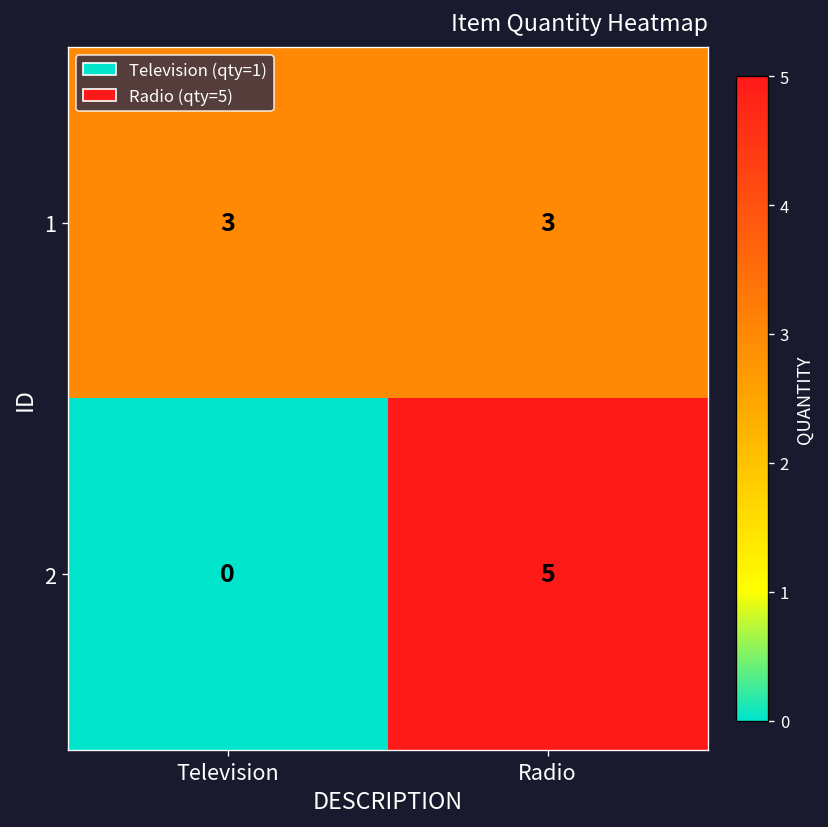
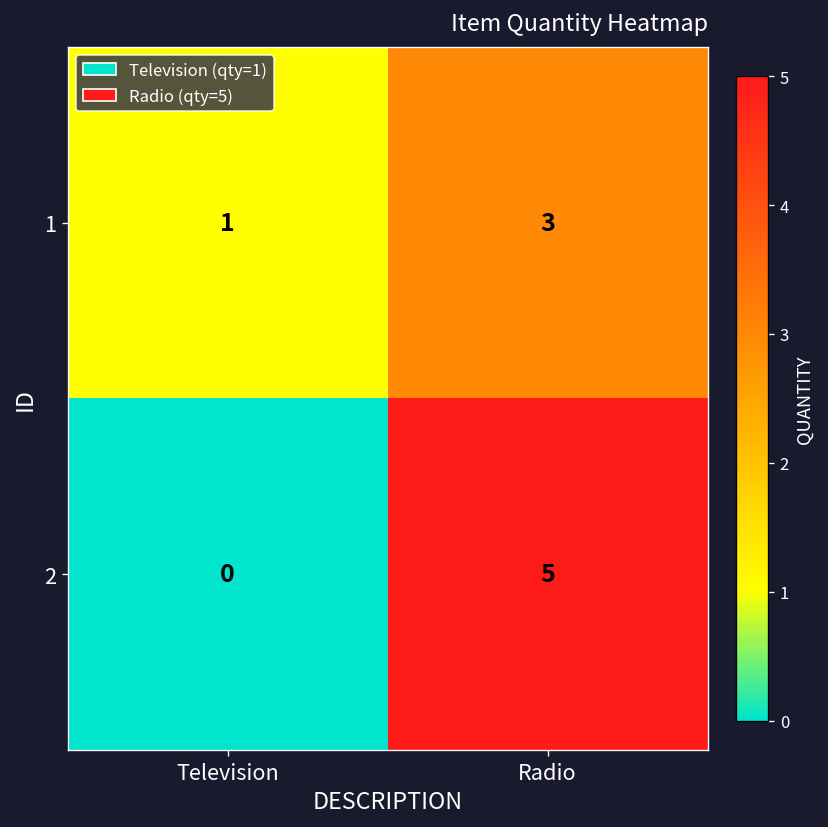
1, Television: 3 -> 1
